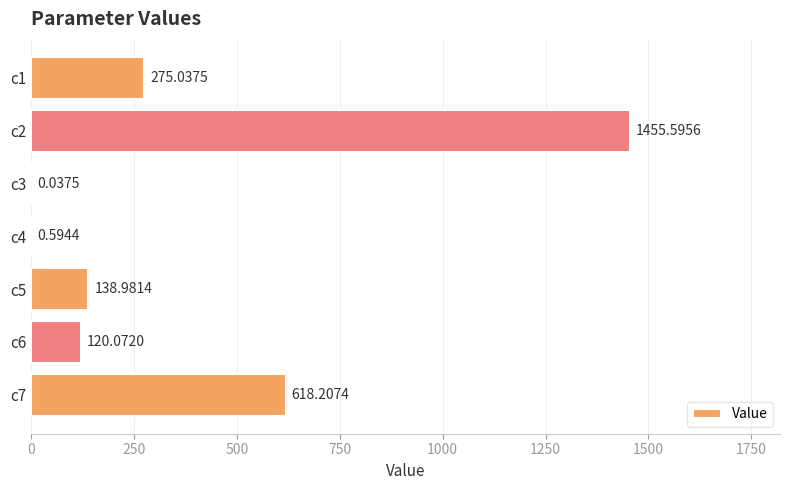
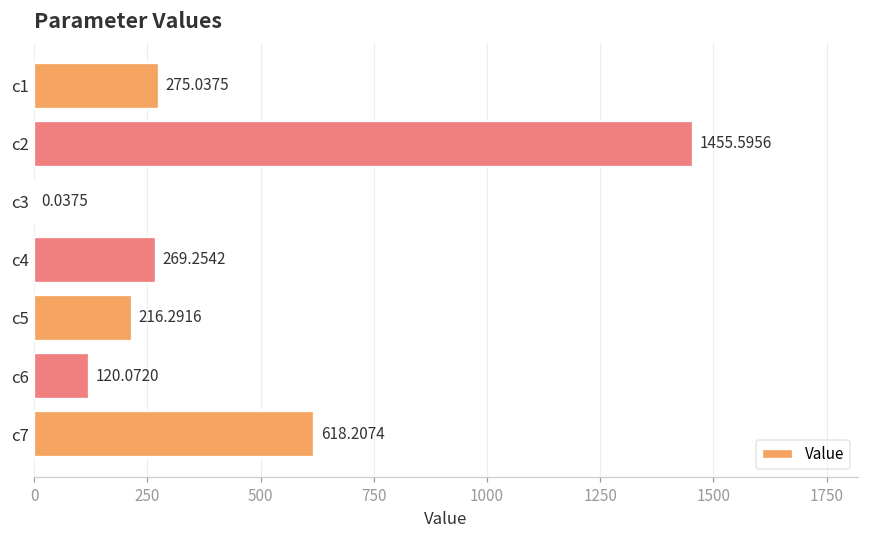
c4: 0.5944 -> 269.2542
c5: 138.9814 -> 216.2916
